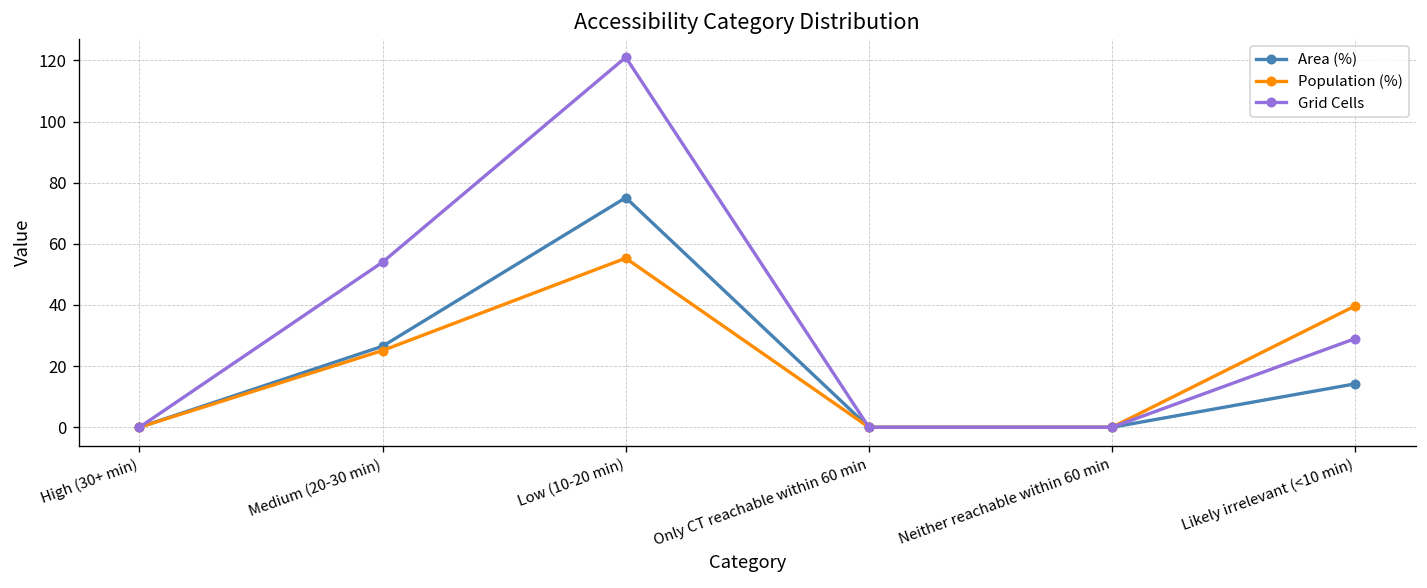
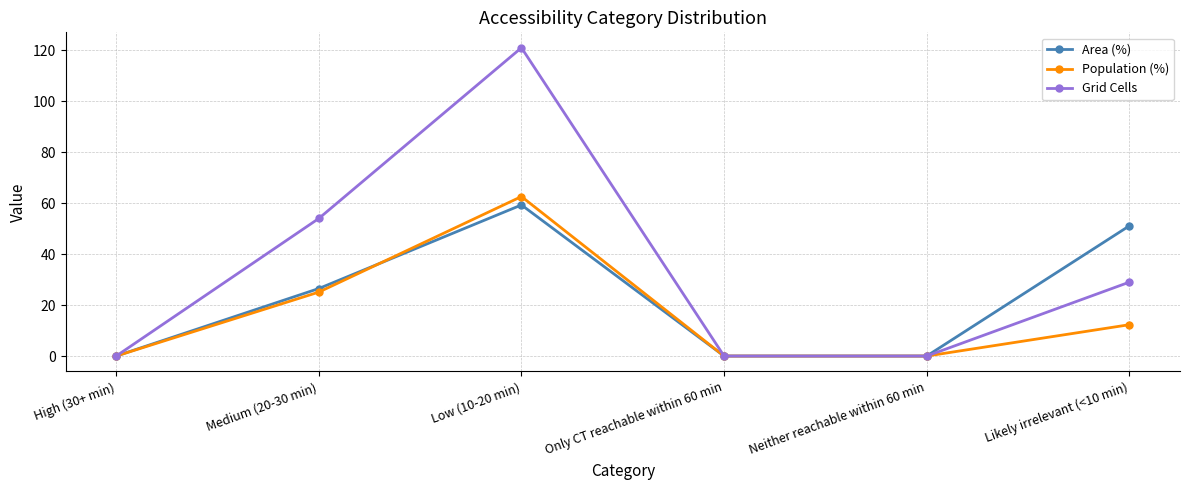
Area (%), Low (10-20 min): 75 -> 59
Population (%), Low (10-20 min): 55 -> 63
Area (%), Likely irrelevant (<10 min): 14 -> 51
Population (%), Likely irrelevant (<10 min): 40 -> 12
